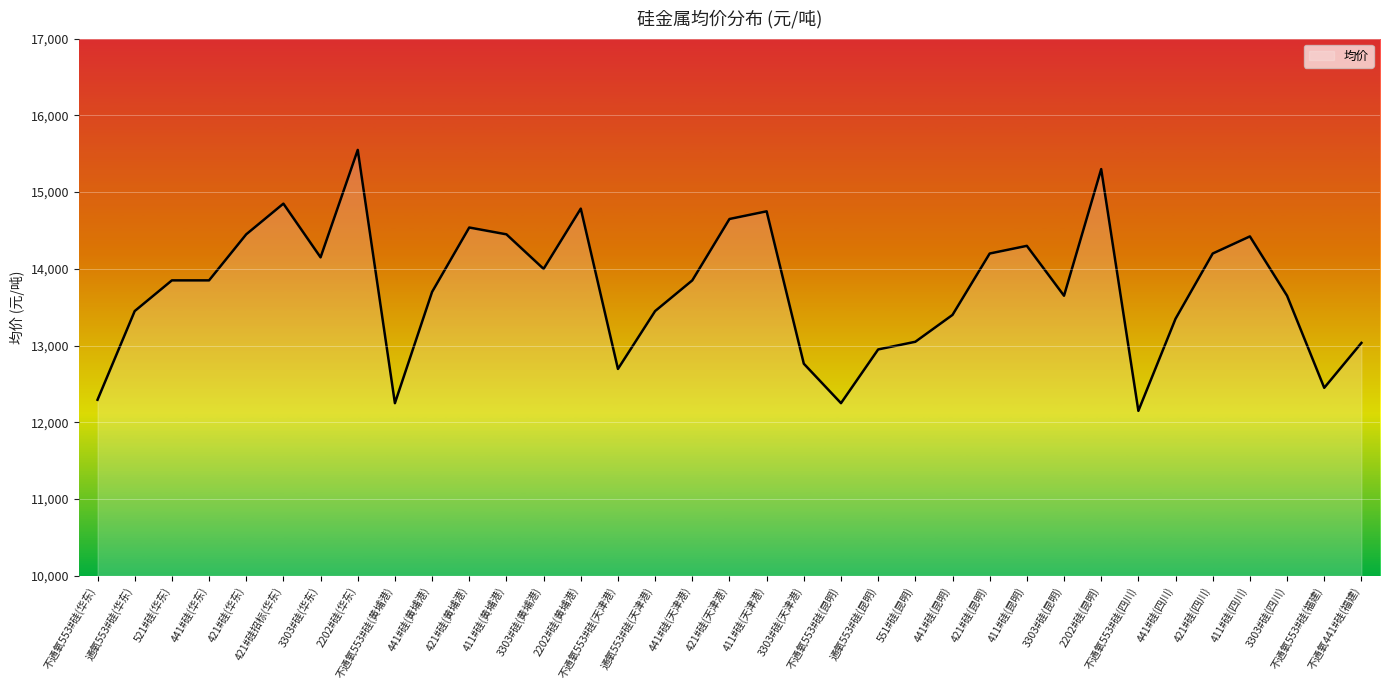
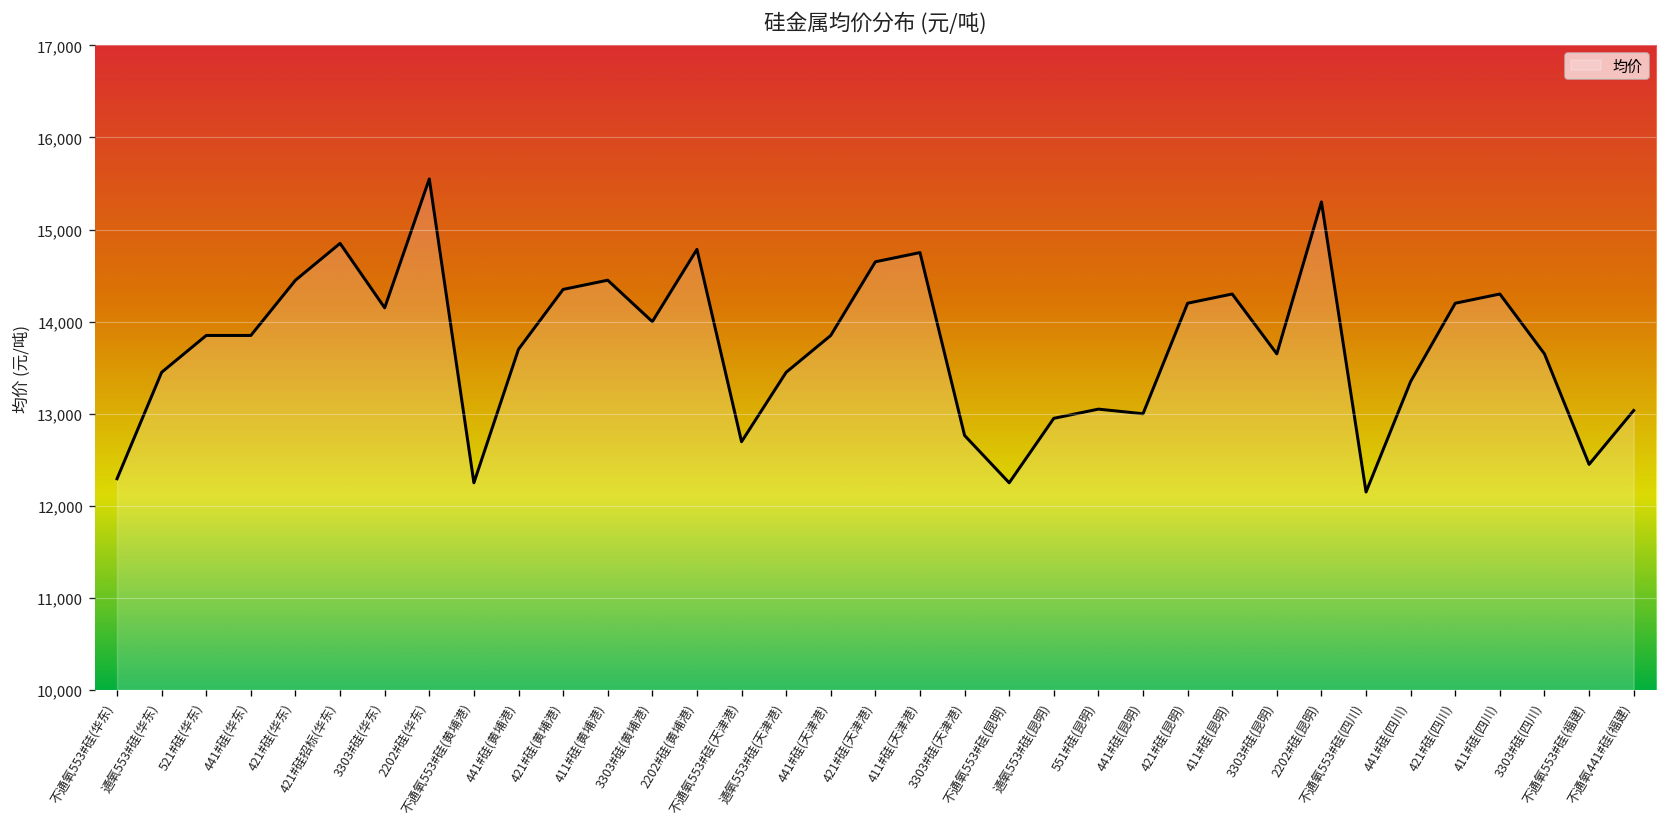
421#硅(黄埔港): 14,500 -> 14,400
441#硅(昆明): 13,400 -> 13,000
411#硅(四川): 14,400 -> 14,300
